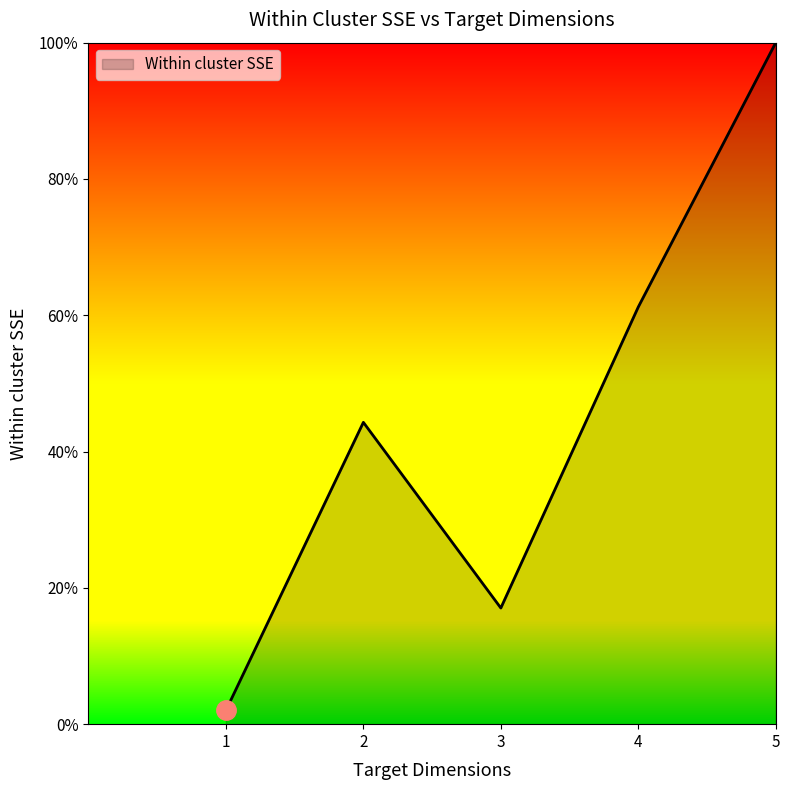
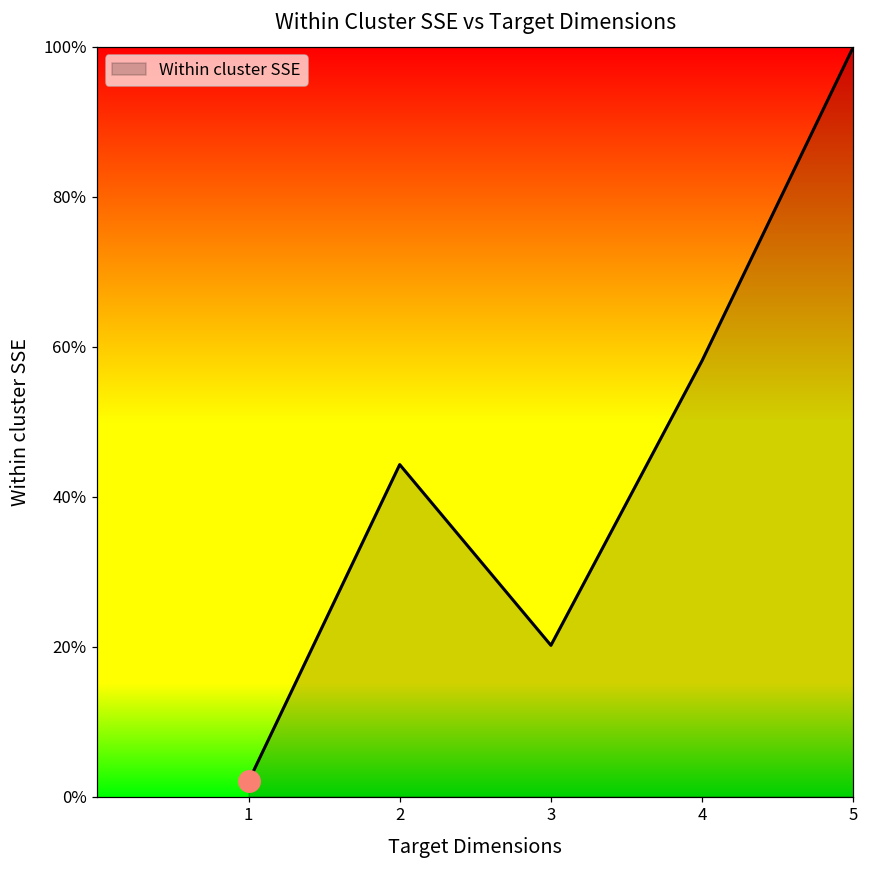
Within cluster SSE, 3: 17% -> 20%
Within cluster SSE, 4: 61% -> 58%
